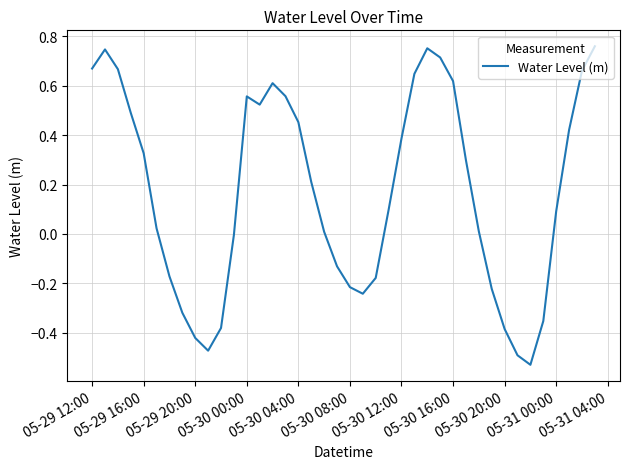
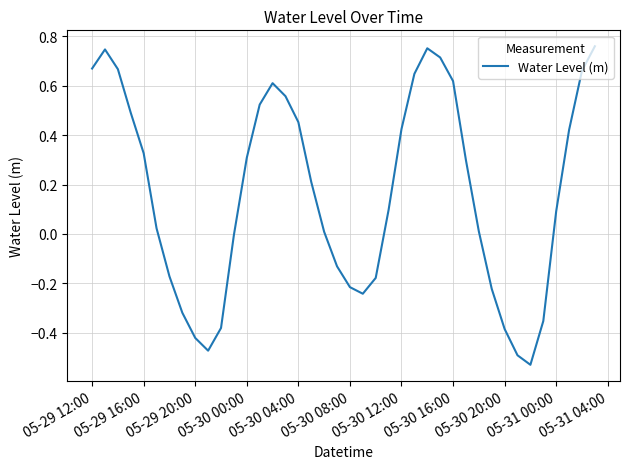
05-30 00:00: 0.56 -> 0.31
05-30 12:00: 0.39 -> 0.42
